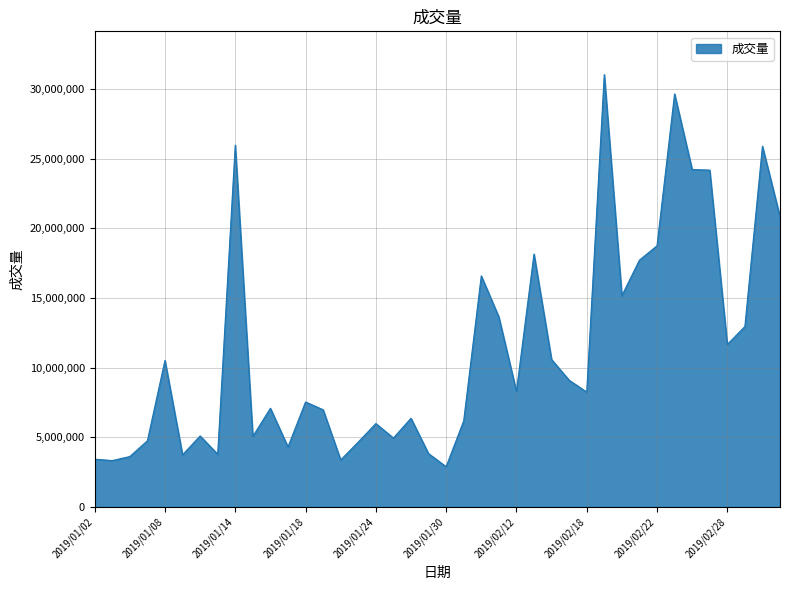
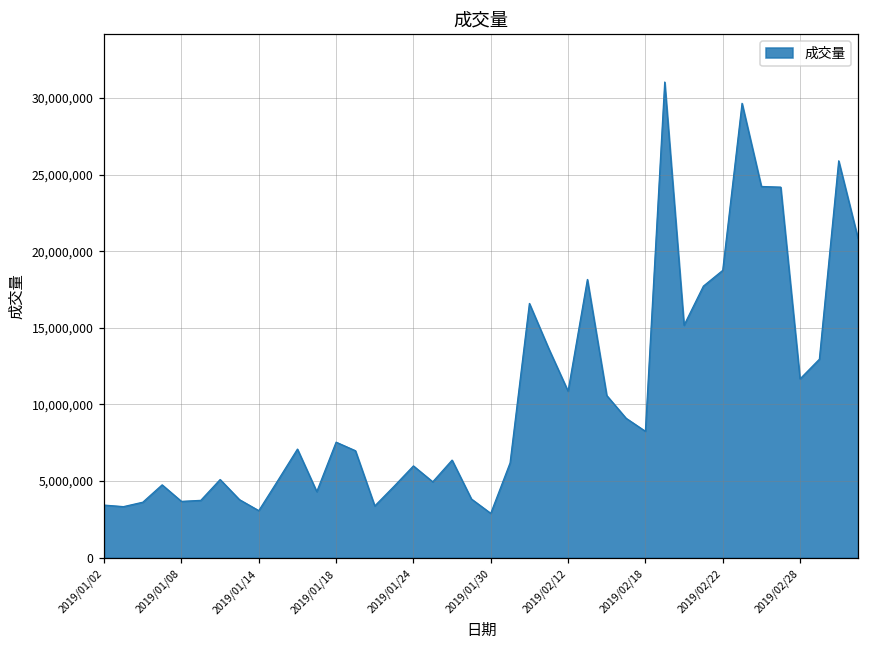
2019/01/08: 10,500,000 -> 3,700,000
2019/01/14: 26,000,000 -> 3,100,000
2019/02/12: 8,300,000 -> 10,900,000
